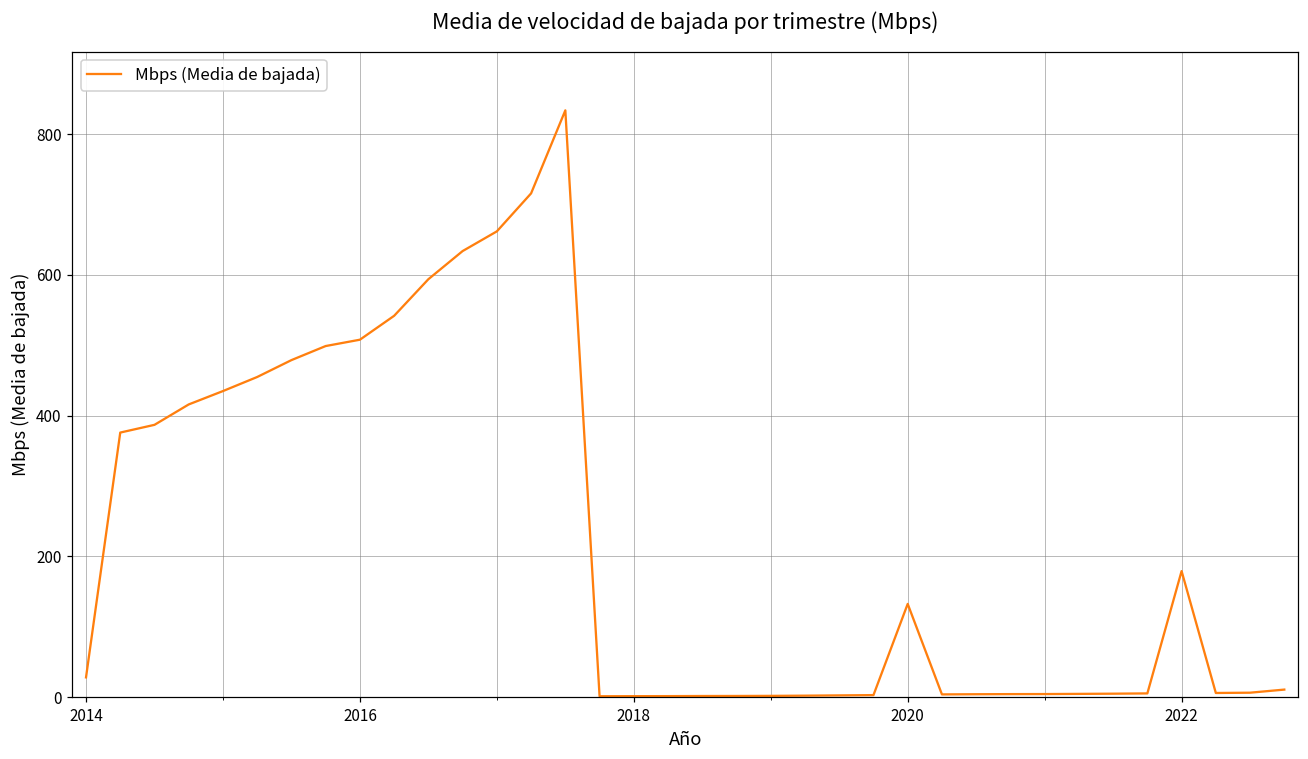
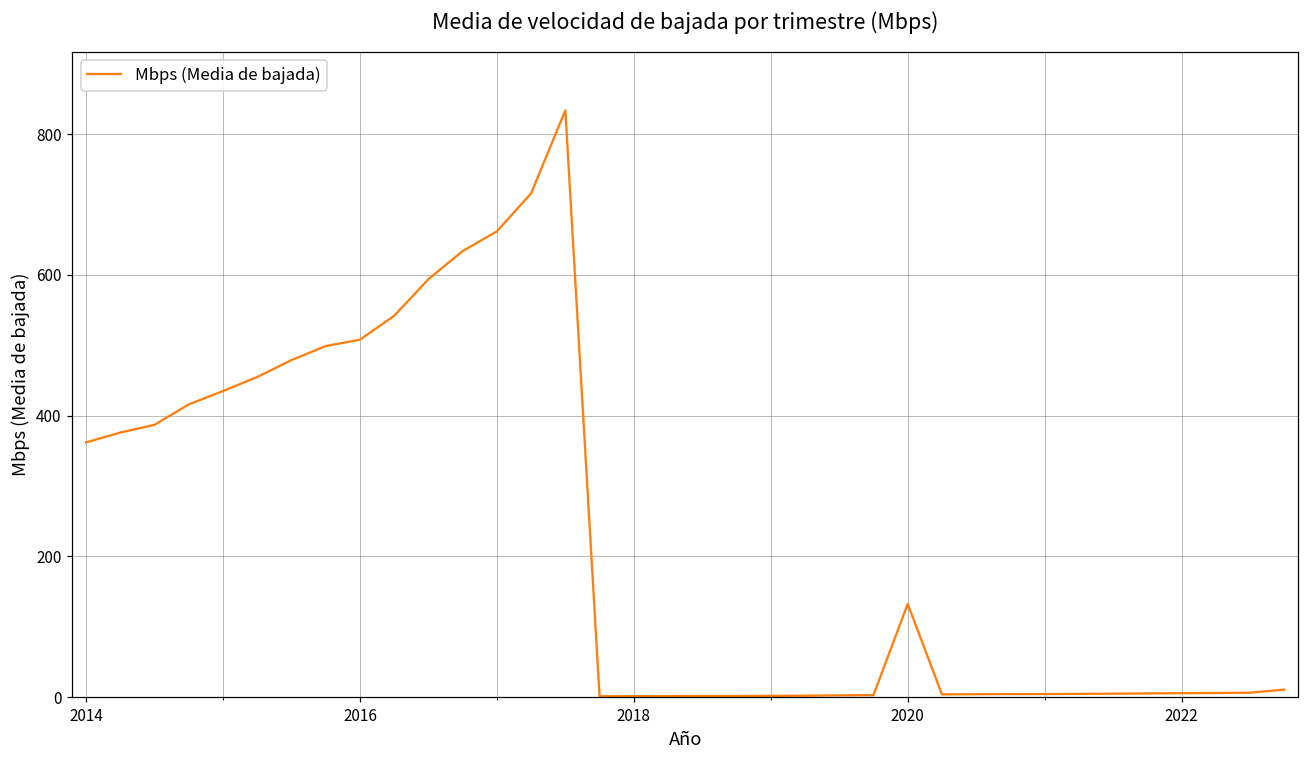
2014: 30 -> 360
2022: 180 -> 10
